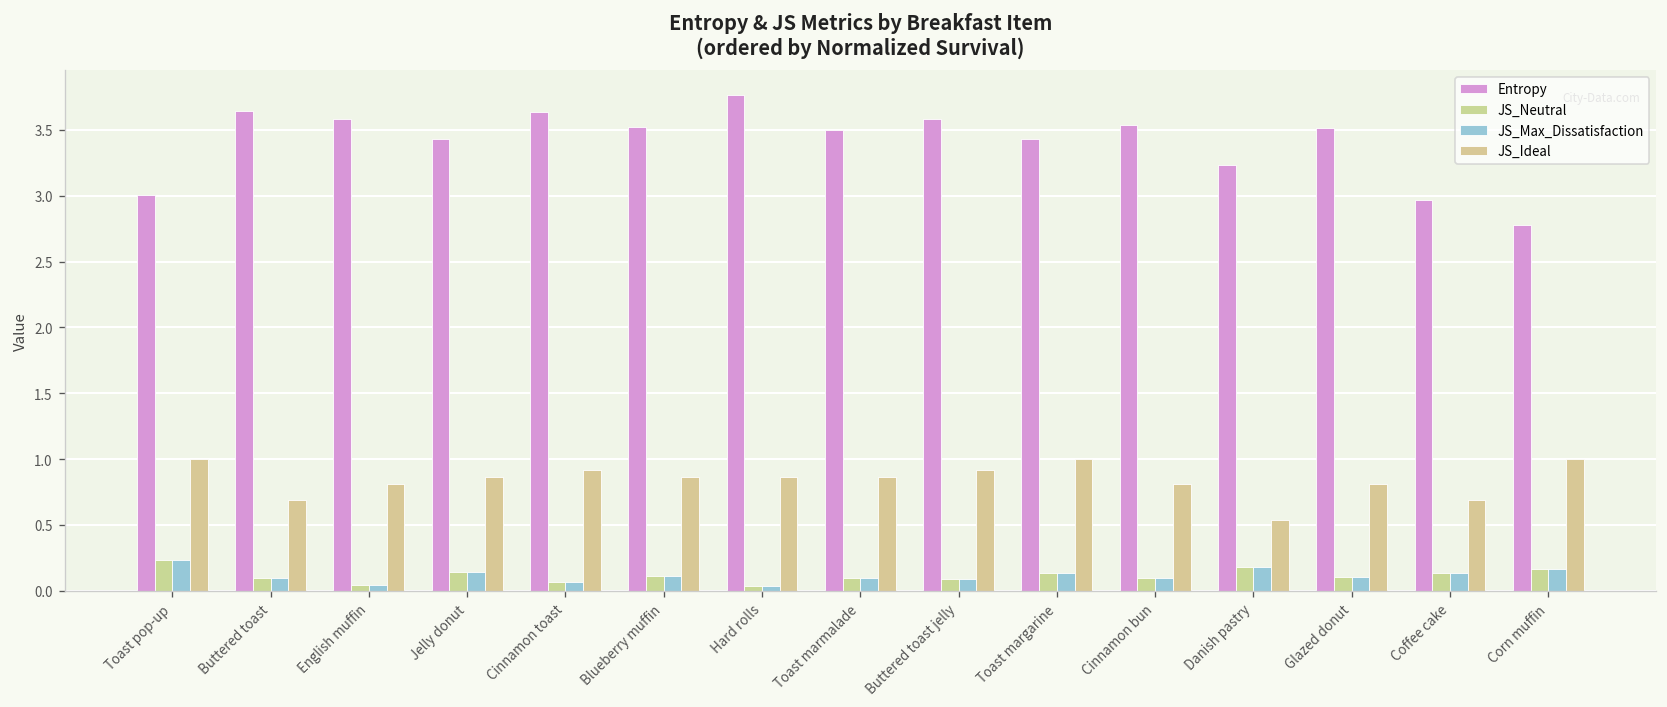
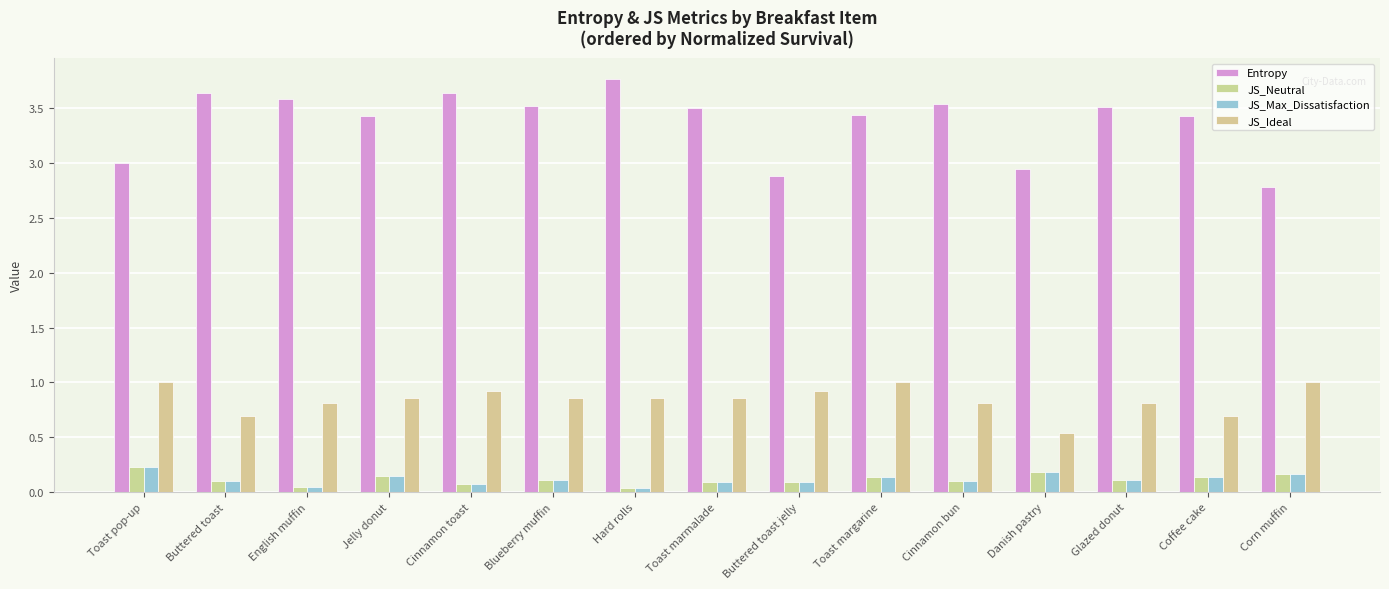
Entropy, Buttered toast jelly: 3.58 -> 2.88
Entropy, Danish pastry: 3.23 -> 2.94
Entropy, Coffee cake: 2.97 -> 3.43
